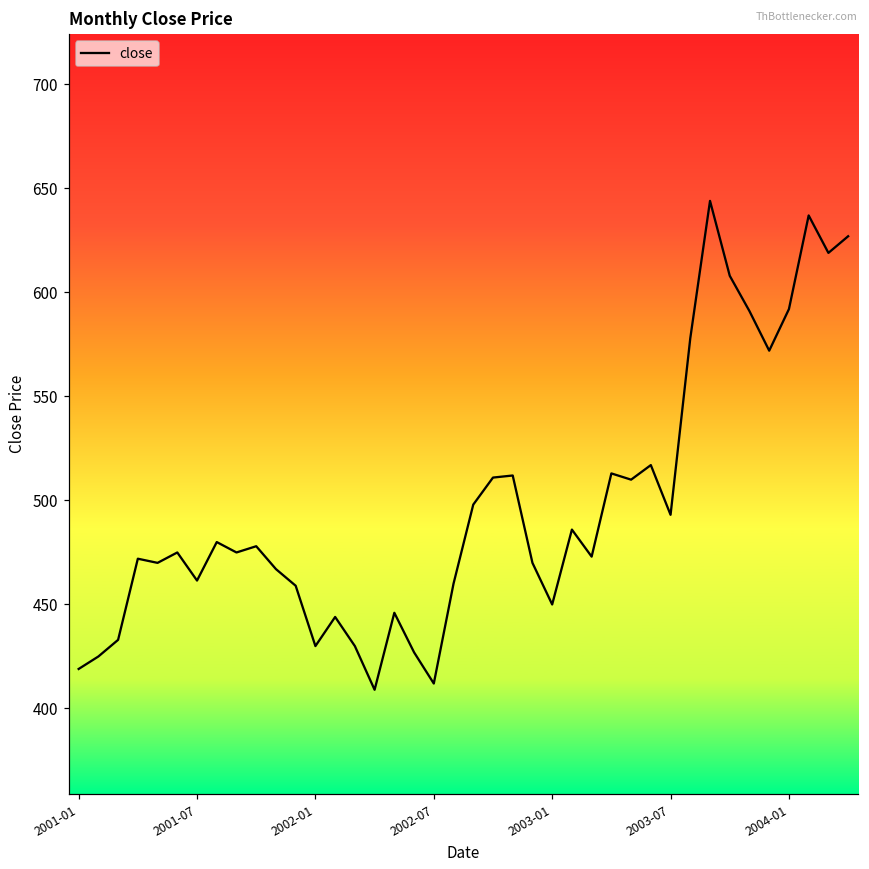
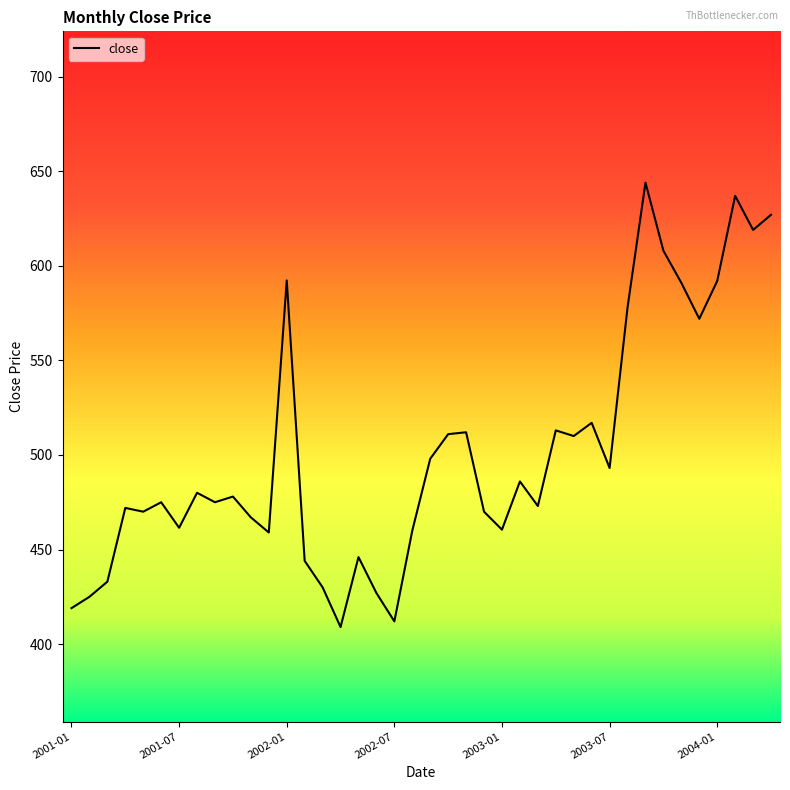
2002-01: 430 -> 592
2003-01: 450 -> 461
